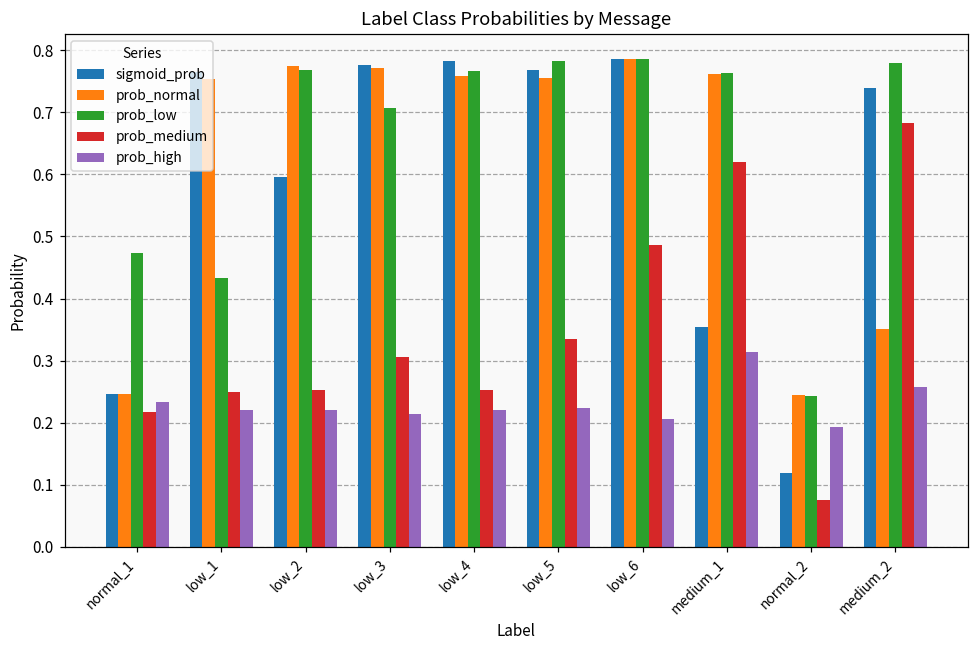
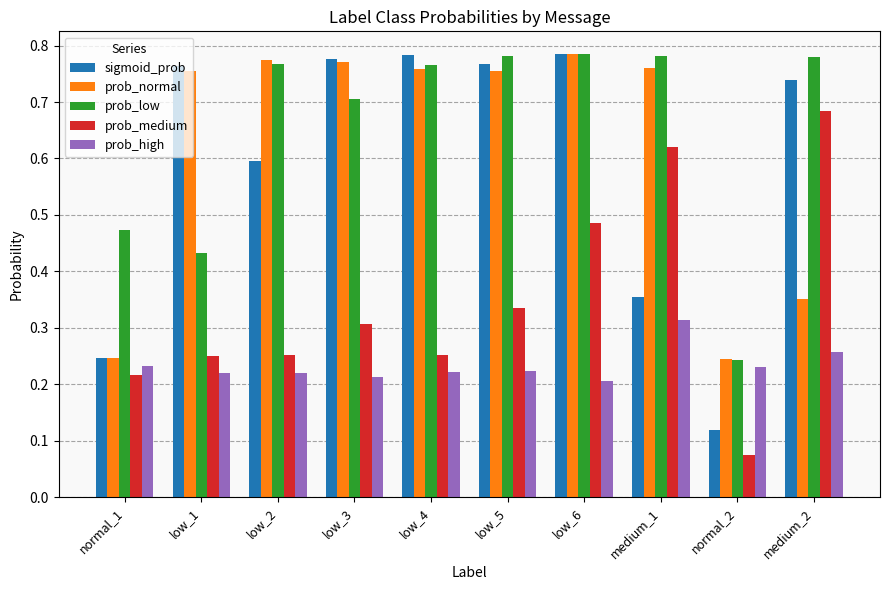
prob_low, medium_1: 0.76 -> 0.78
prob_high, normal_2: 0.19 -> 0.23
